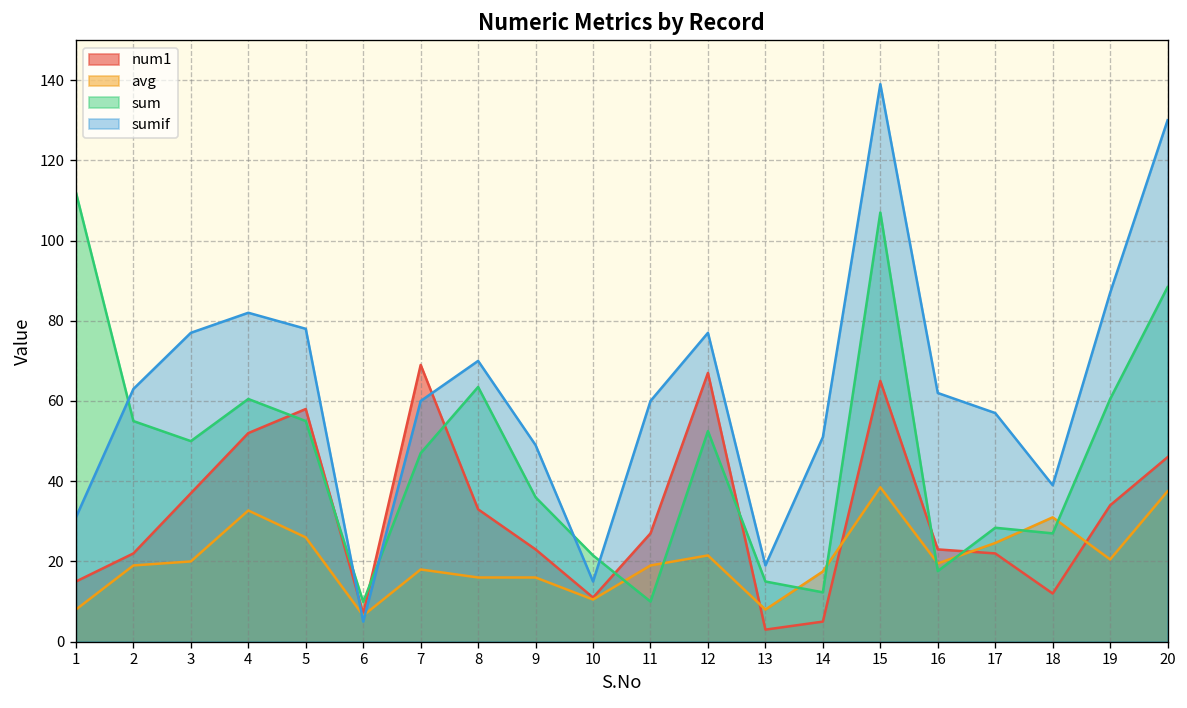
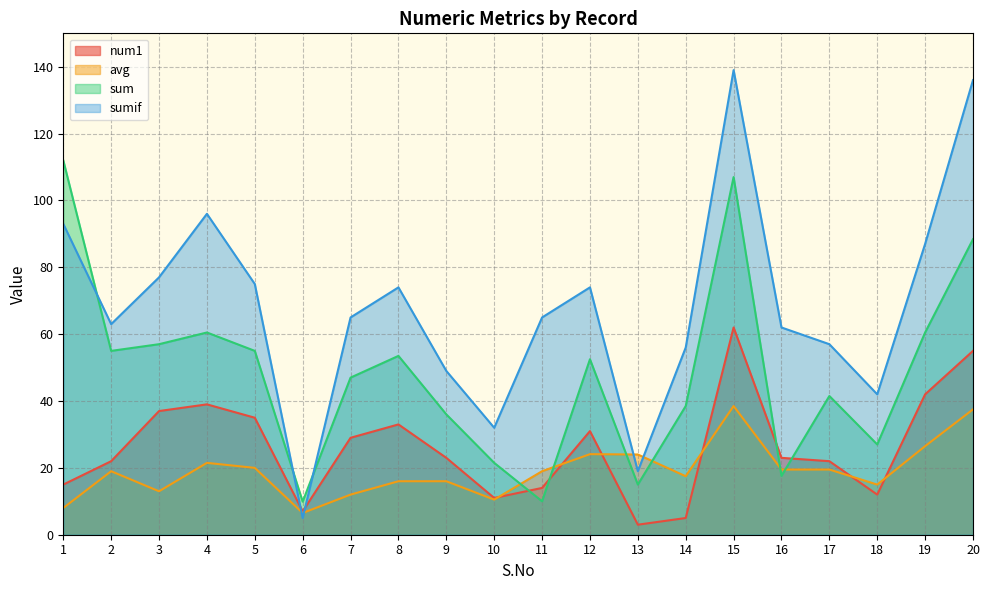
sumif, 1: 31 -> 93
avg, 3: 20 -> 13
sum, 3: 50 -> 57
num1, 4: 52 -> 39
avg, 4: 33 -> 22
sumif, 4: 82 -> 96
num1, 5: 58 -> 35
avg, 5: 26 -> 20
sumif, 5: 78 -> 75
num1, 7: 69 -> 29
avg, 7: 18 -> 12
sumif, 7: 60 -> 65
sum, 8: 64 -> 54
sumif, 8: 70 -> 74
sumif, 10: 15 -> 32
num1, 11: 27 -> 14
sumif, 11: 60 -> 65
num1, 12: 67 -> 31
avg, 12: 22 -> 24
sumif, 12: 77 -> 74
avg, 13: 8 -> 24
sum, 14: 12 -> 39
sumif, 14: 51 -> 56
num1, 15: 65 -> 62
avg, 17: 25 -> 20
sum, 17: 28 -> 42
avg, 18: 31 -> 15
sumif, 18: 39 -> 42
num1, 19: 34 -> 42
avg, 19: 21 -> 27
num1, 20: 46 -> 55
sumif, 20: 130 -> 136
